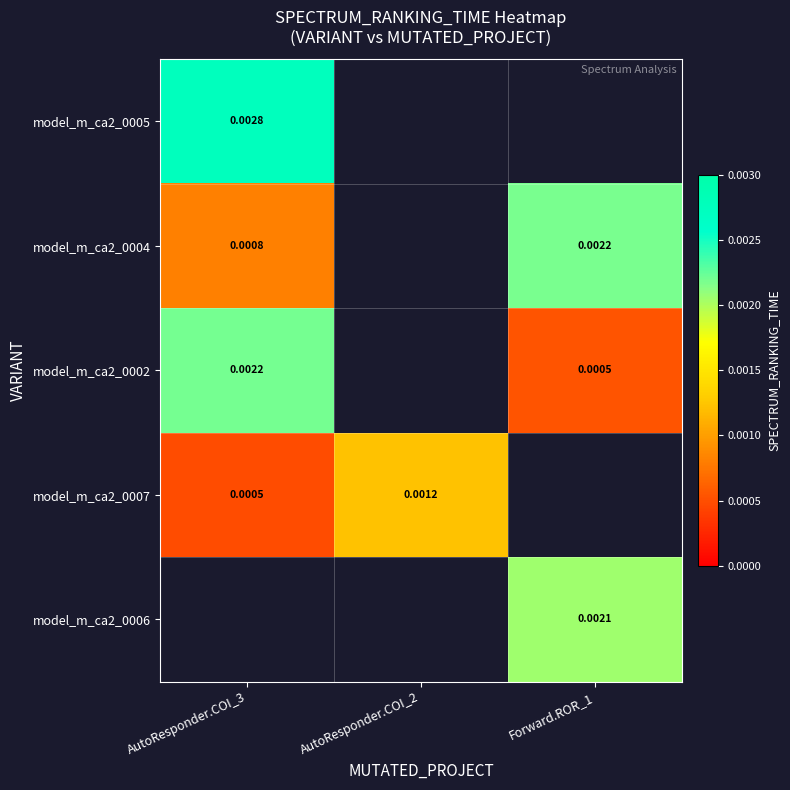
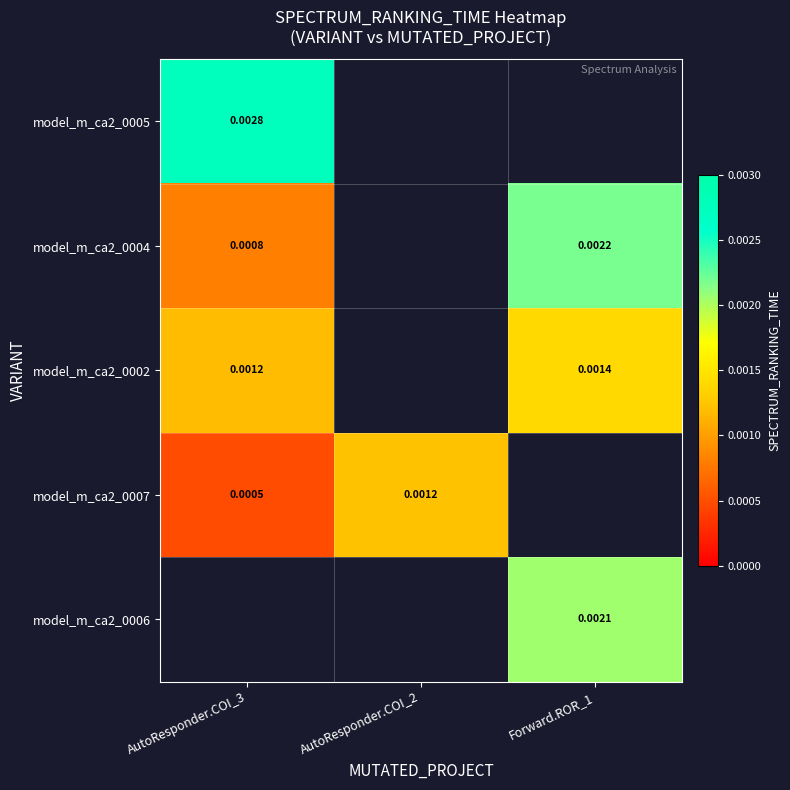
model_m_ca2_0002, AutoResponder.COI_3: 0.0022 -> 0.0012
model_m_ca2_0002, Forward.ROR_1: 0.0005 -> 0.0014
